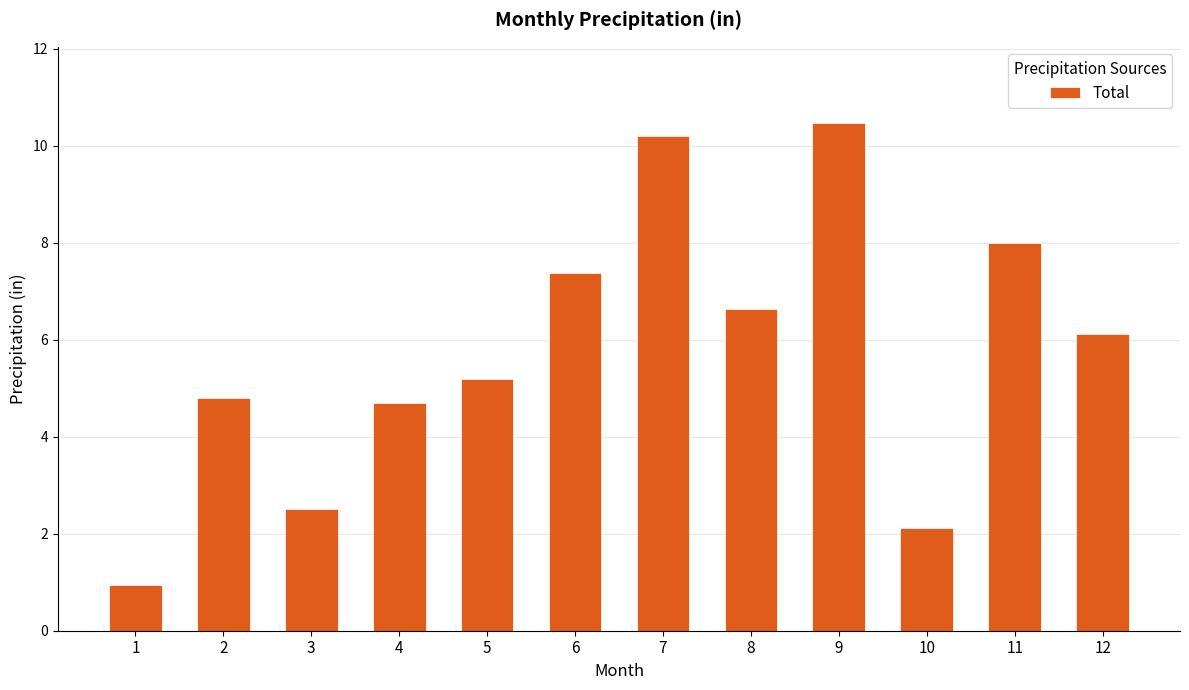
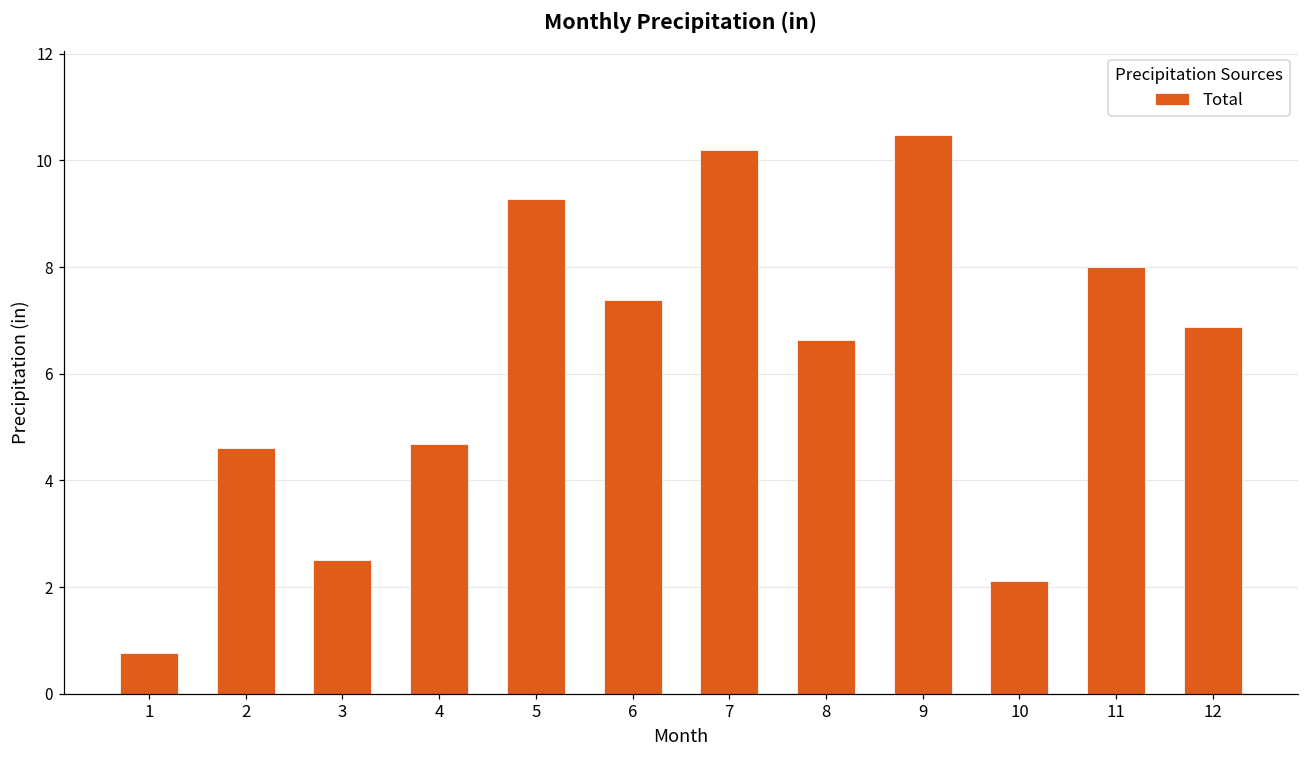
1: 0.9 -> 0.8
2: 4.8 -> 4.6
5: 5.2 -> 9.3
12: 6.1 -> 6.9
